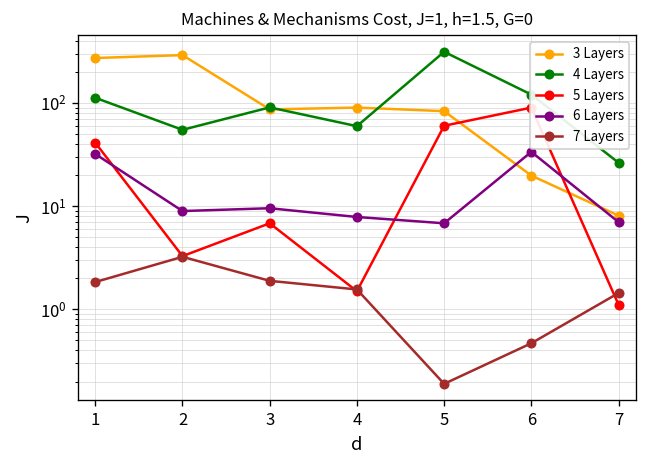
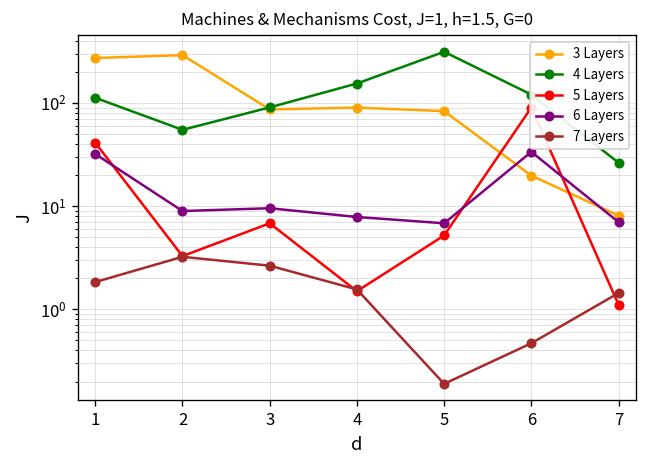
7 Layers, 3: 1.9 -> 2.7
4 Layers, 4: 60 -> 150
5 Layers, 5: 60 -> 5
